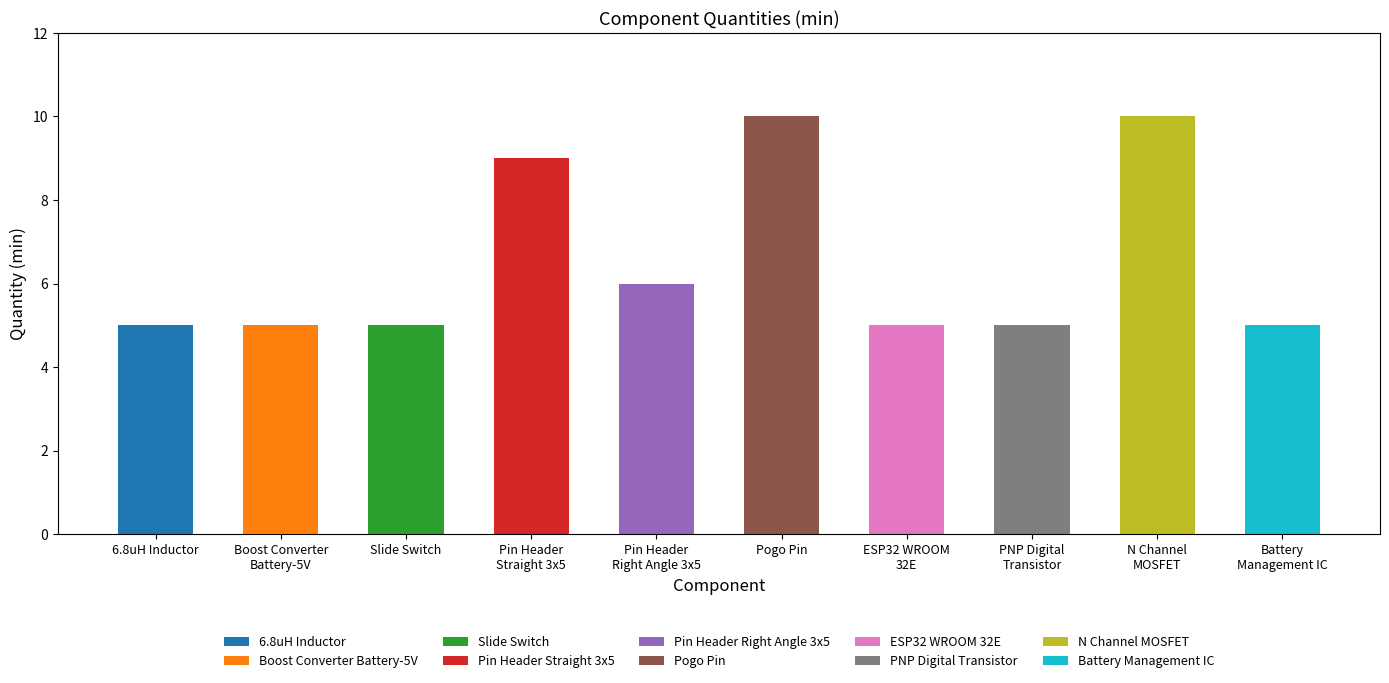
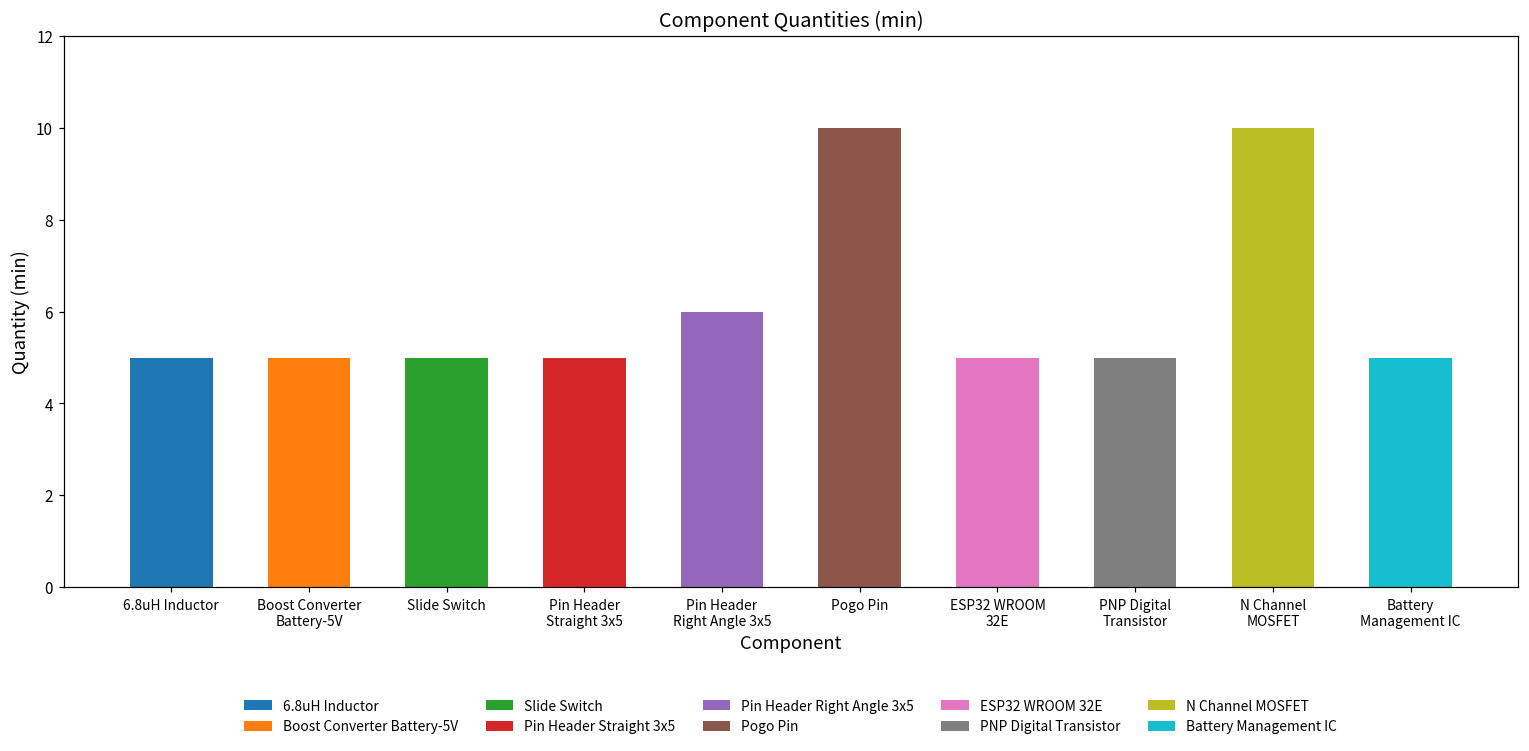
Pin Header Straight 3x5: 9 -> 5
